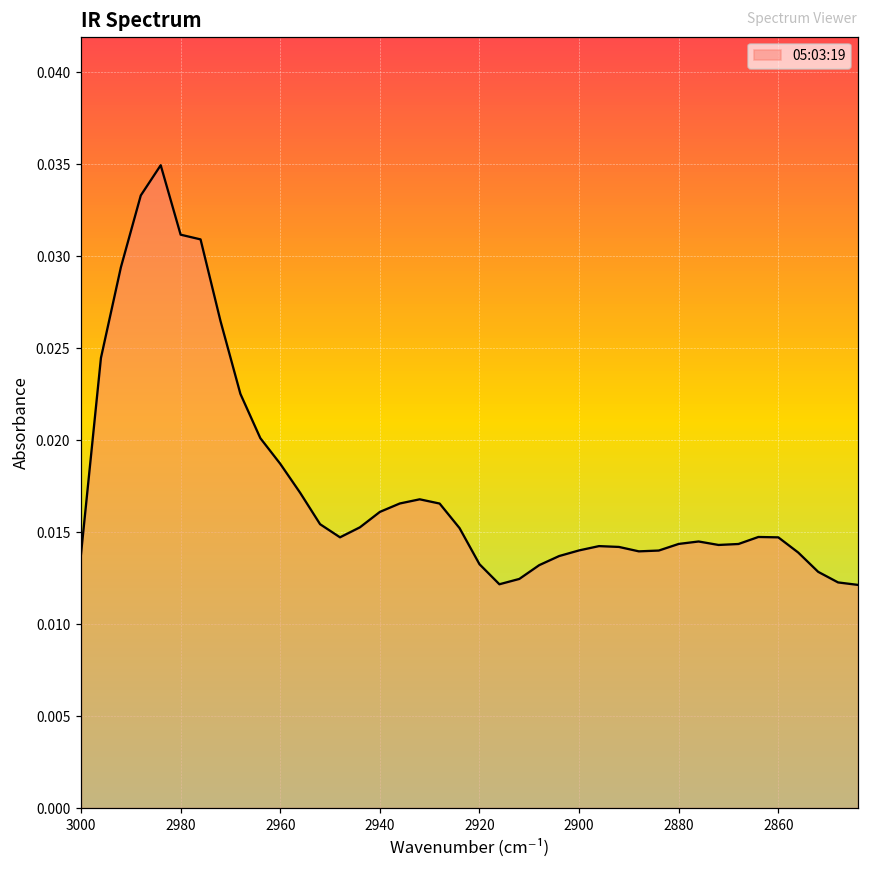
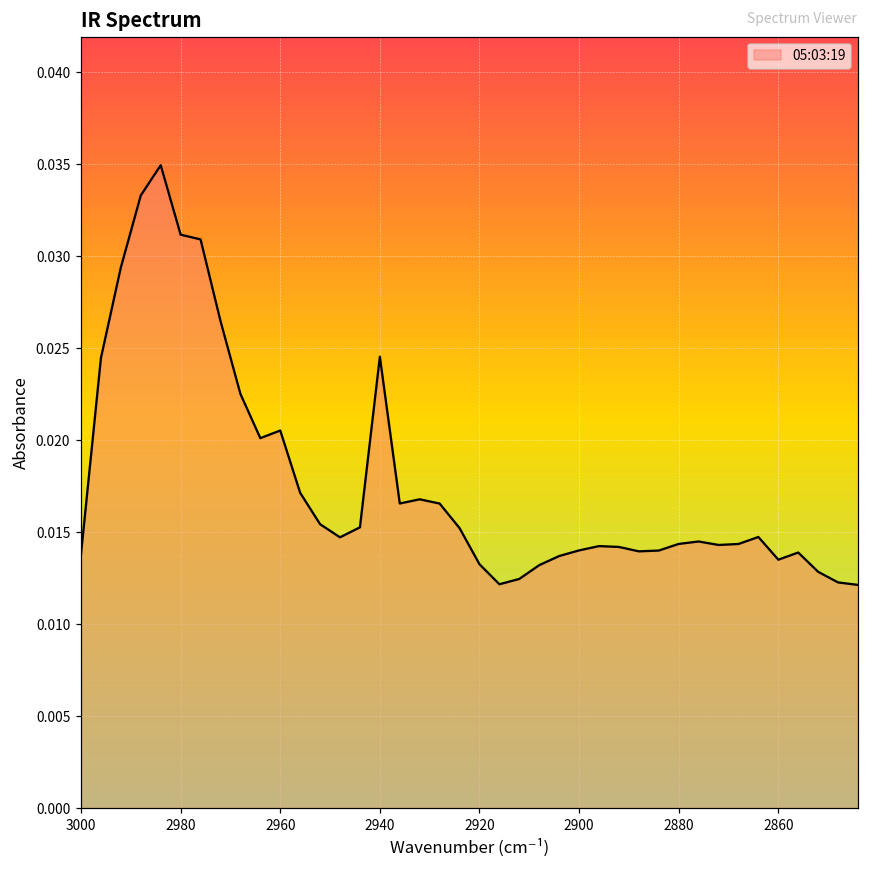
2960: 0.0187 -> 0.0205
2940: 0.0161 -> 0.0245
2860: 0.0147 -> 0.0135
